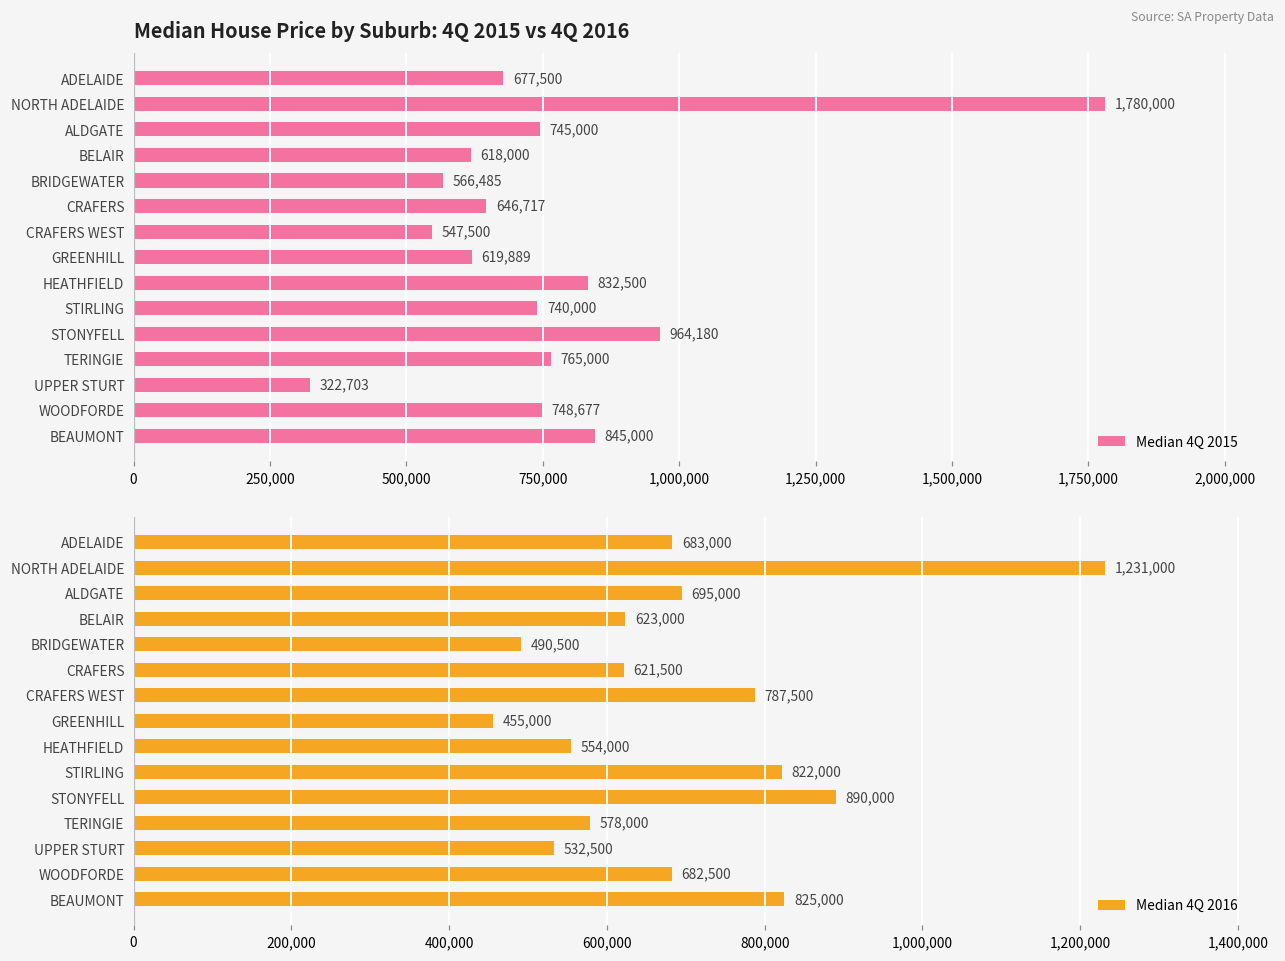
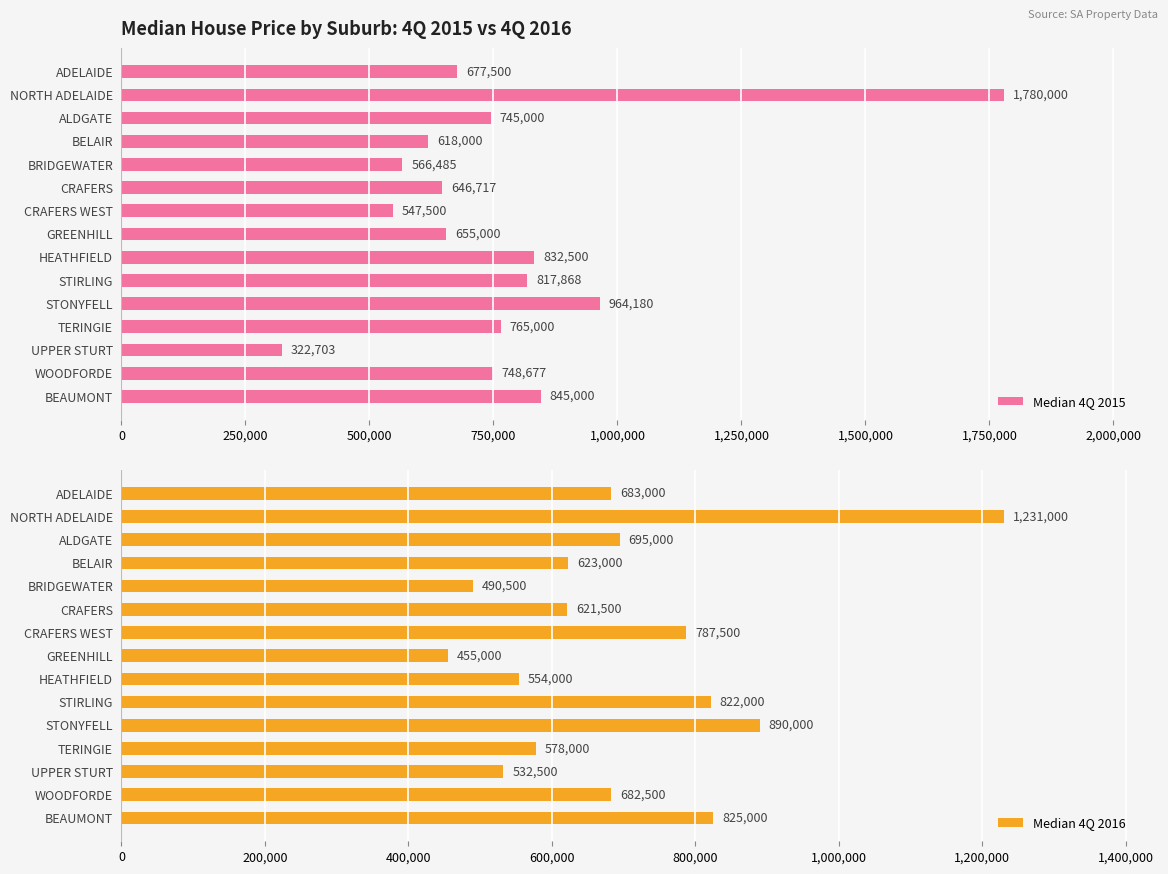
Median House Price by Suburb: 4Q 2015 vs 4Q 2016, GREENHILL: 619,889 -> 655,000
Median House Price by Suburb: 4Q 2015 vs 4Q 2016, STIRLING: 740,000 -> 817,868
